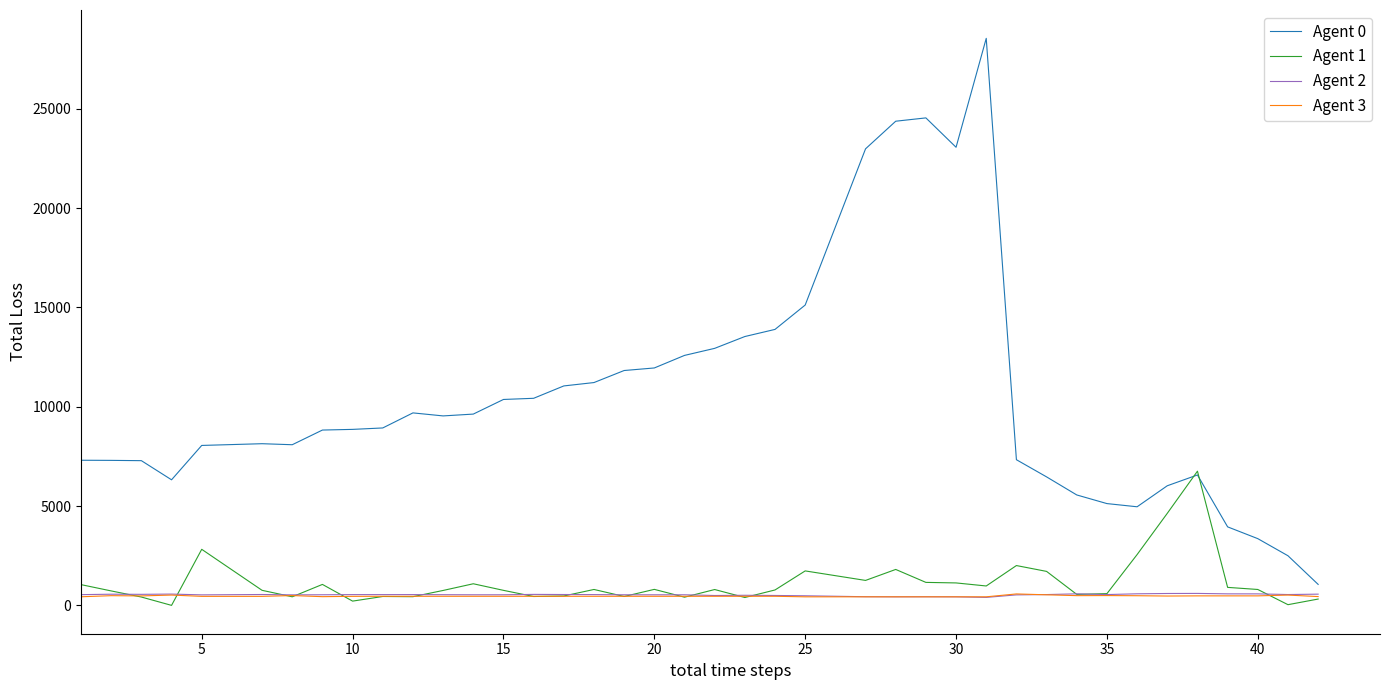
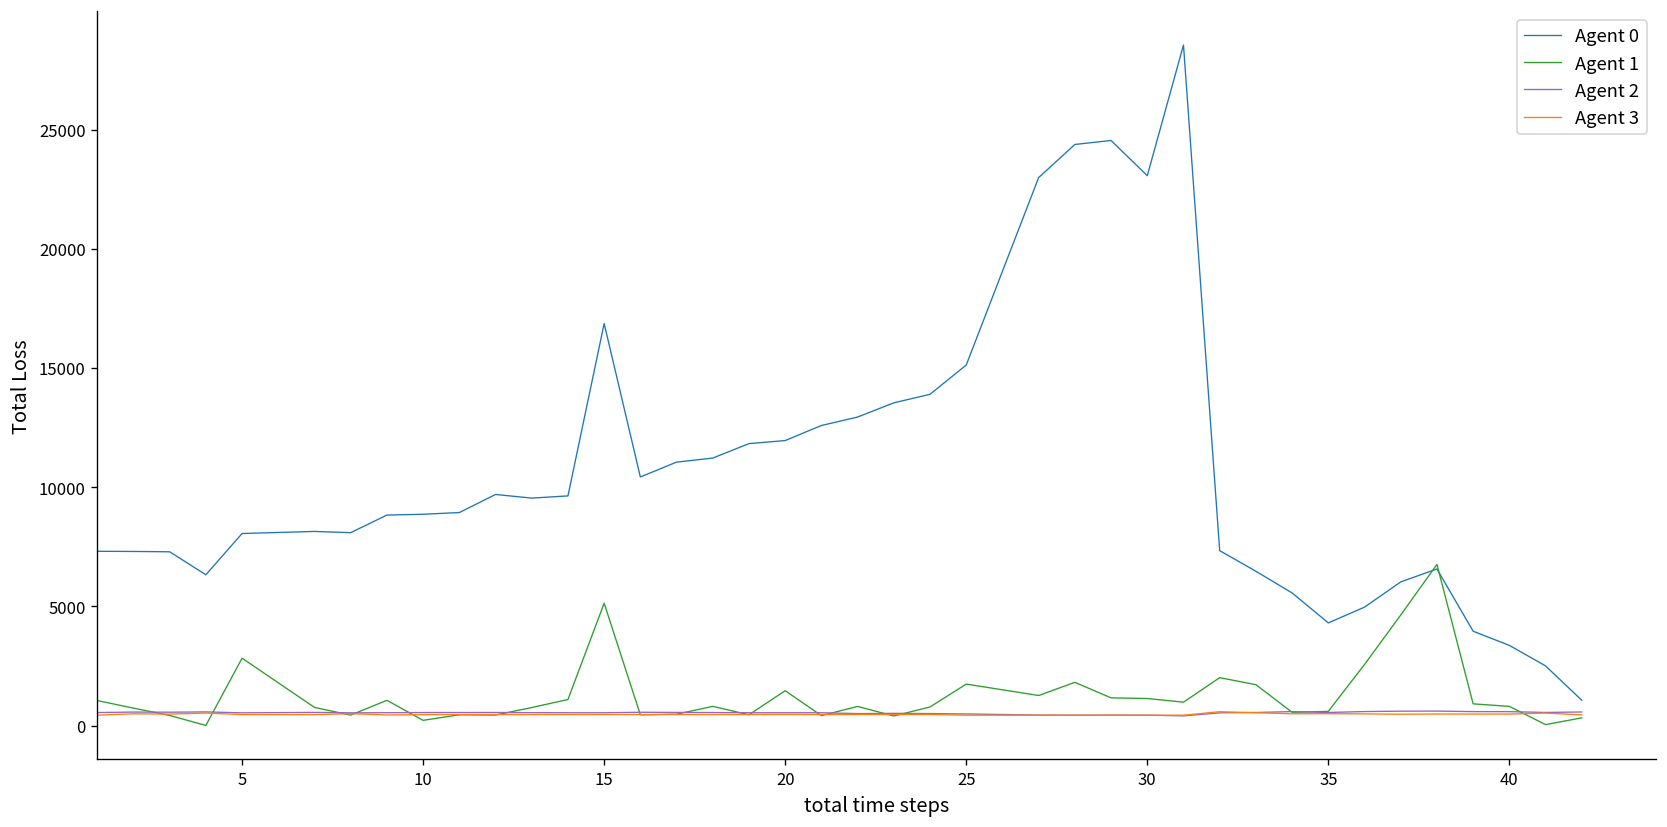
Agent 0, 15: 10400 -> 16900
Agent 1, 15: 800 -> 5100
Agent 1, 20: 800 -> 1500
Agent 0, 35: 5100 -> 4300
